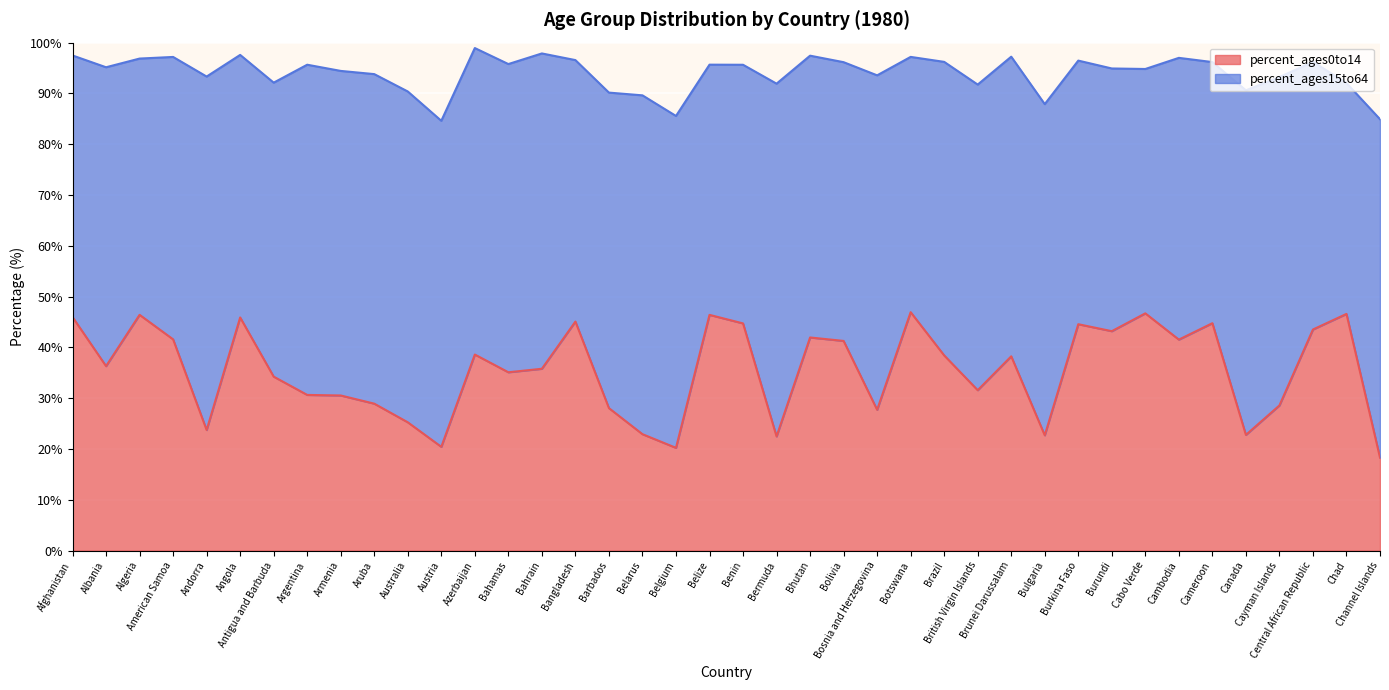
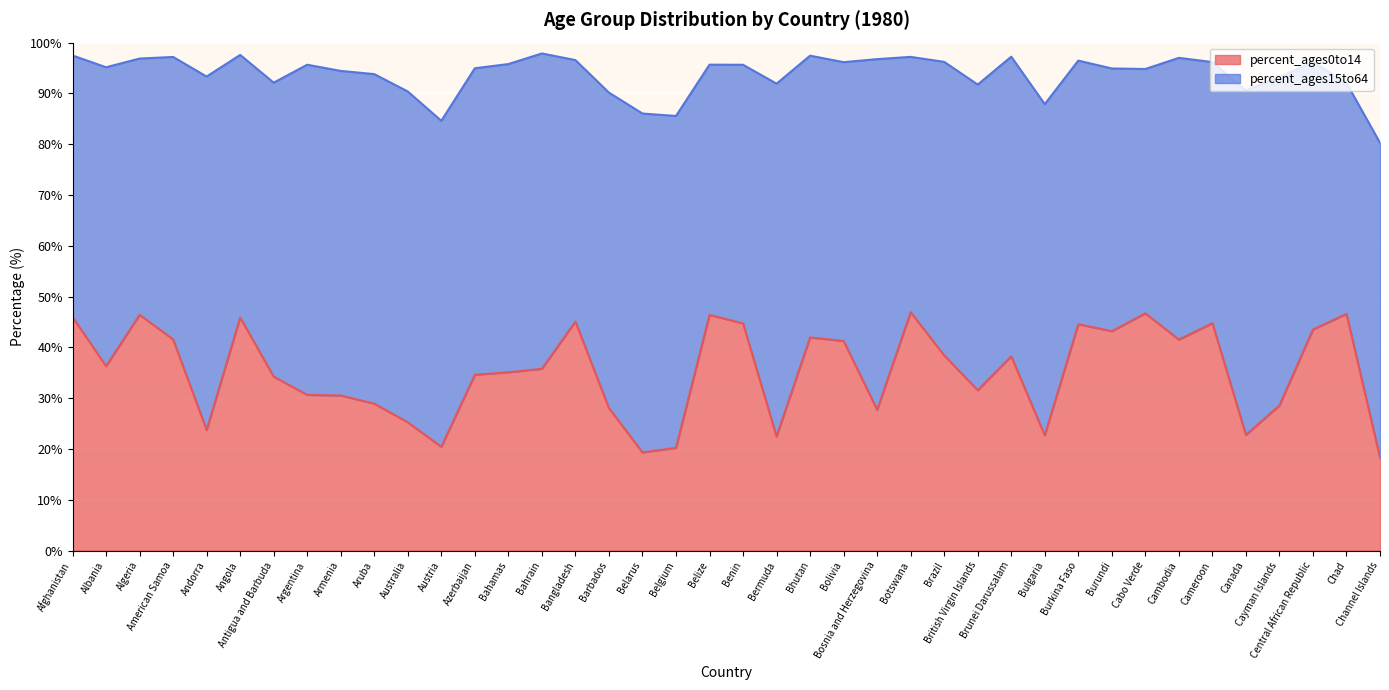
percent_ages0to14, Azerbaijan: 39% -> 35%
percent_ages0to14, Belarus: 23% -> 19%
percent_ages15to64, Bosnia and Herzegovina: 66% -> 69%
percent_ages15to64, Channel Islands: 67% -> 62%
